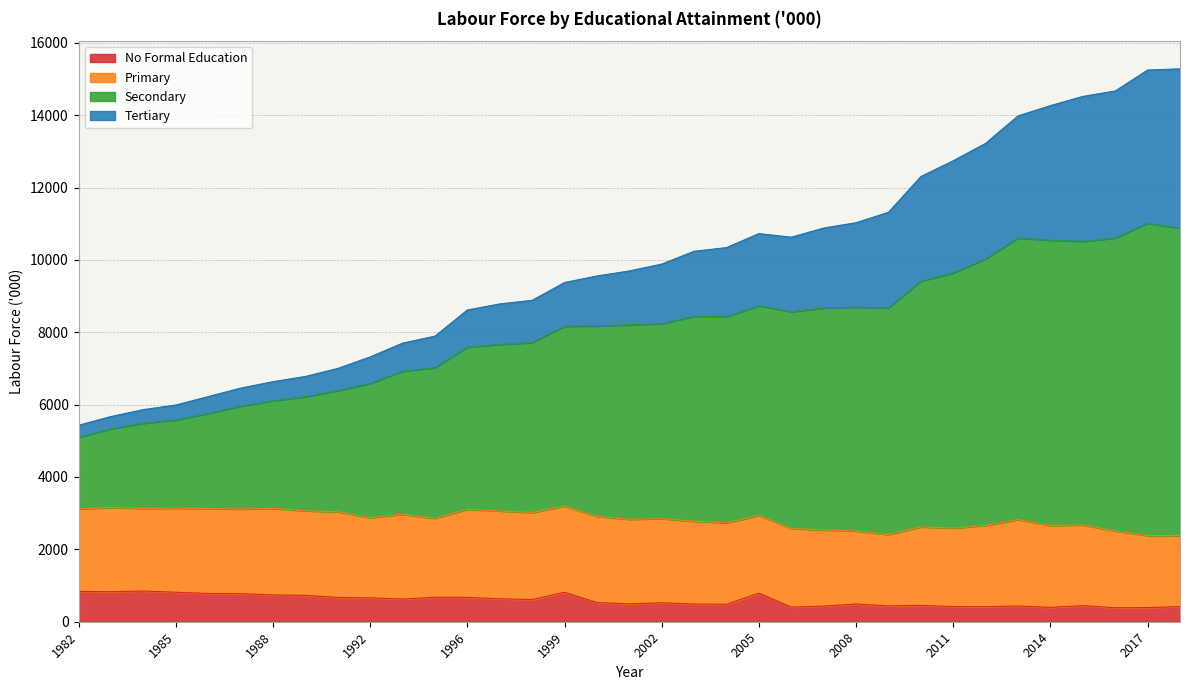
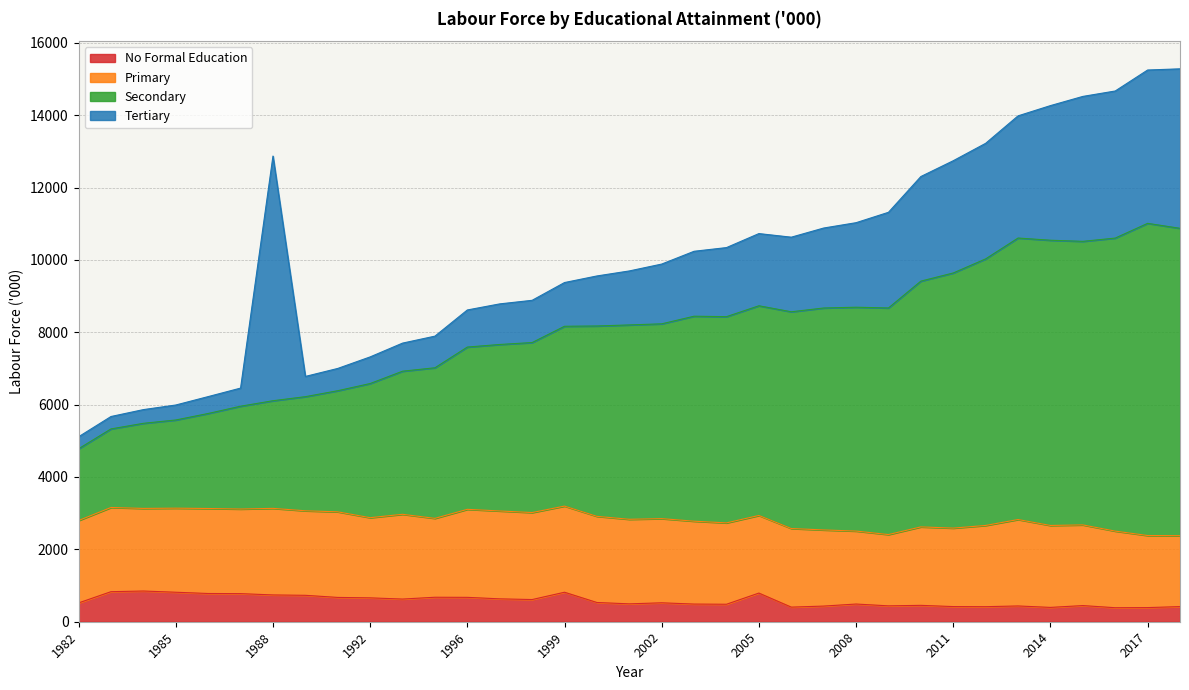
No Formal Education, 1982: 800 -> 500
Tertiary, 1988: 500 -> 6800
